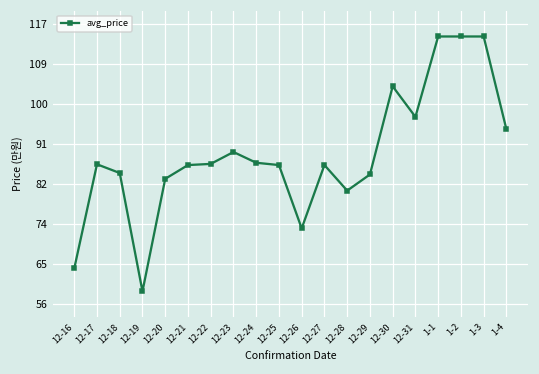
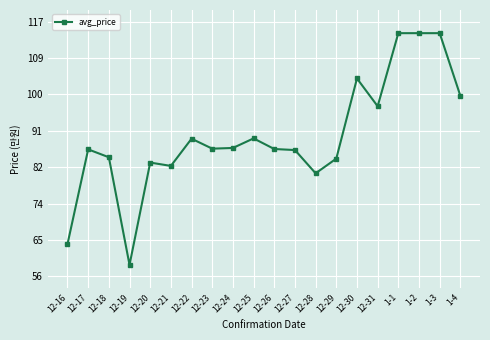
12-21: 87 -> 83
12-22: 87 -> 90
12-23: 90 -> 87
12-25: 87 -> 90
12-26: 73 -> 87
1-4: 95 -> 100
